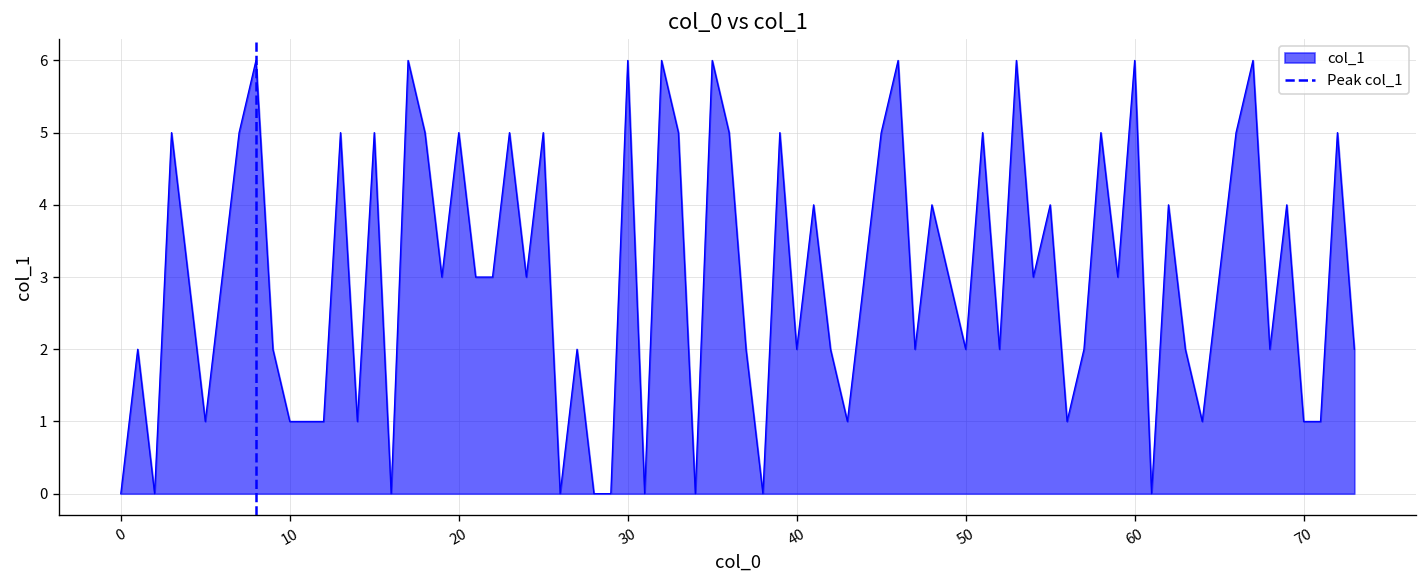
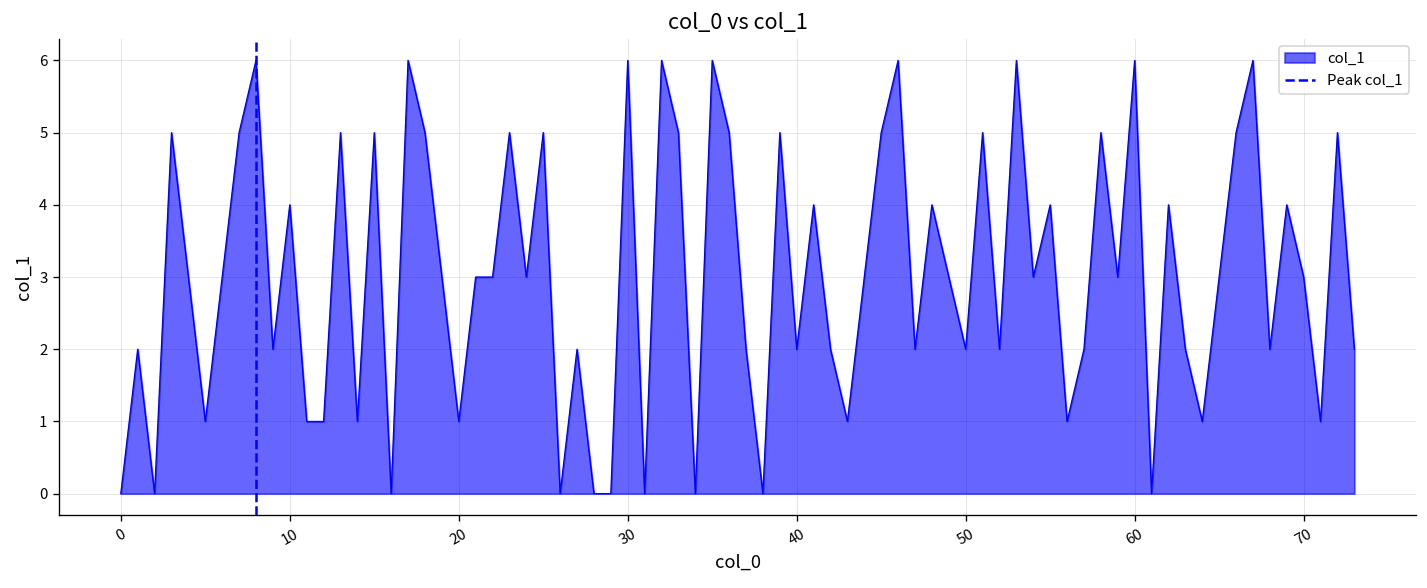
10: 1 -> 4
20: 5 -> 1
70: 1 -> 3
